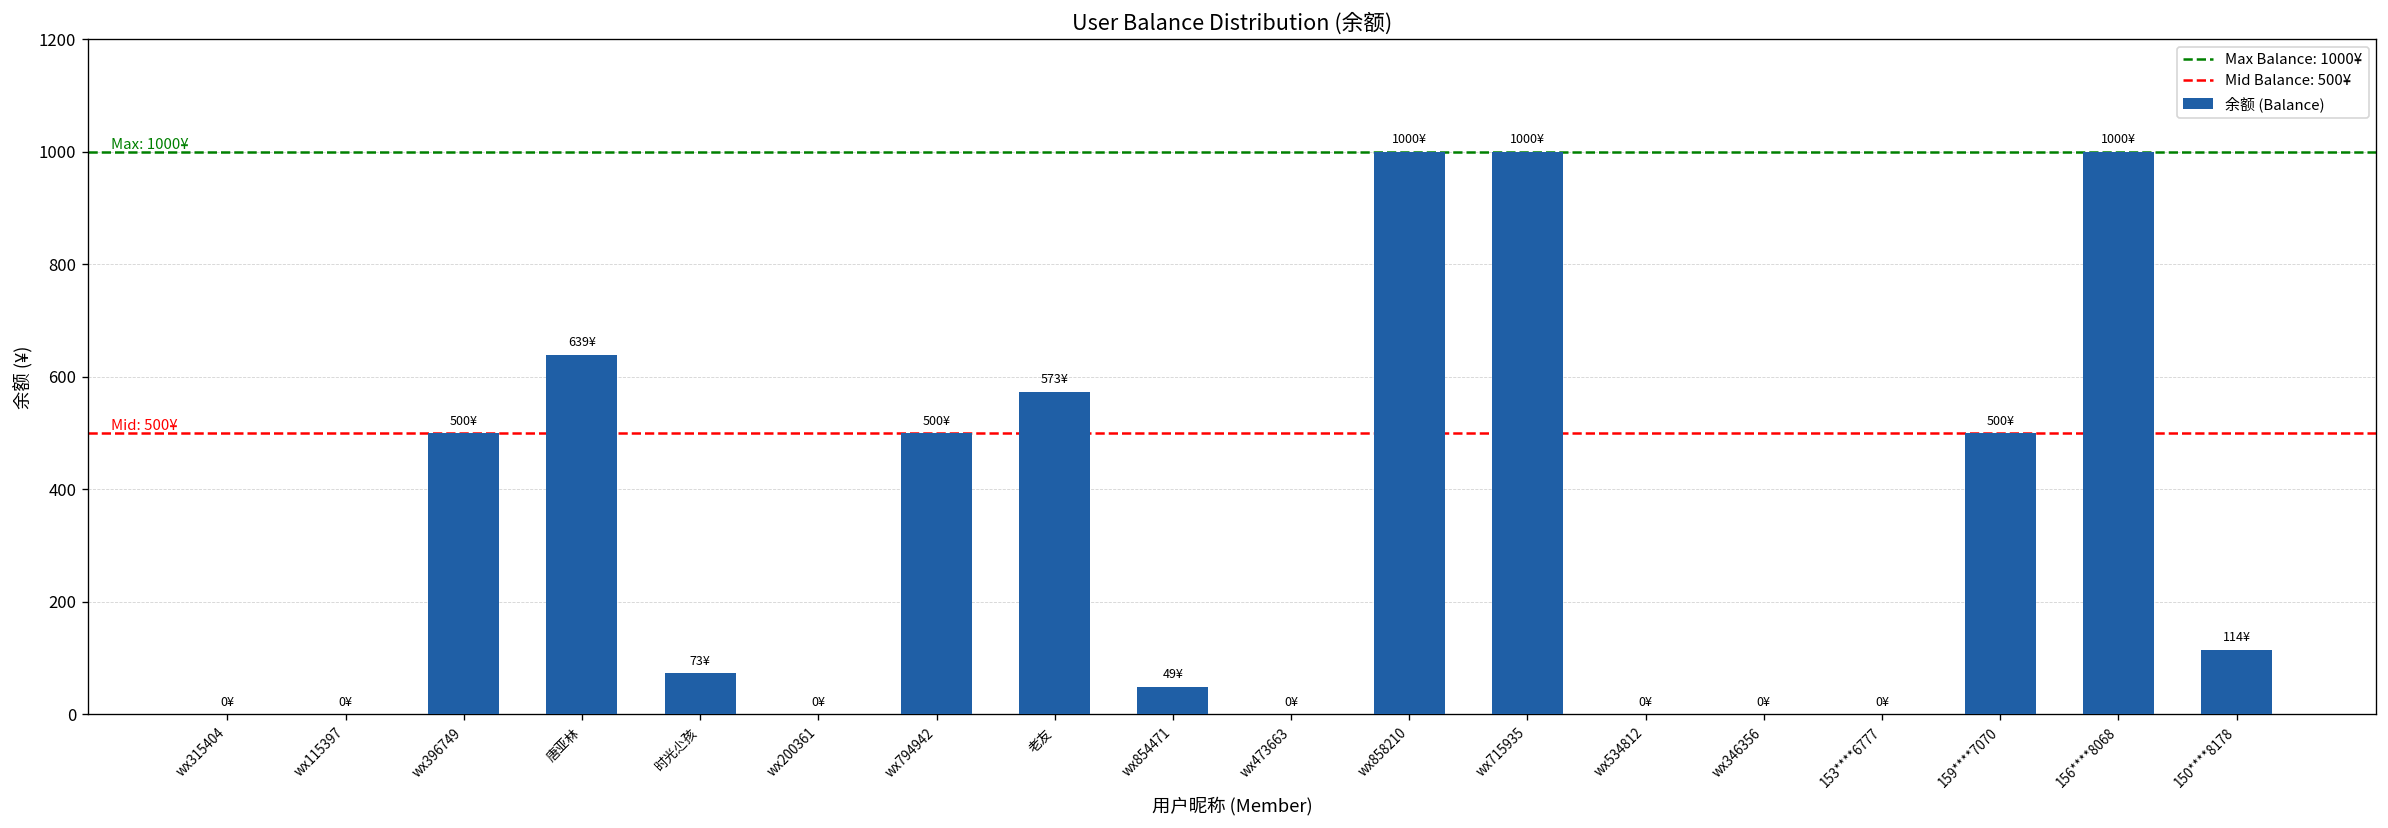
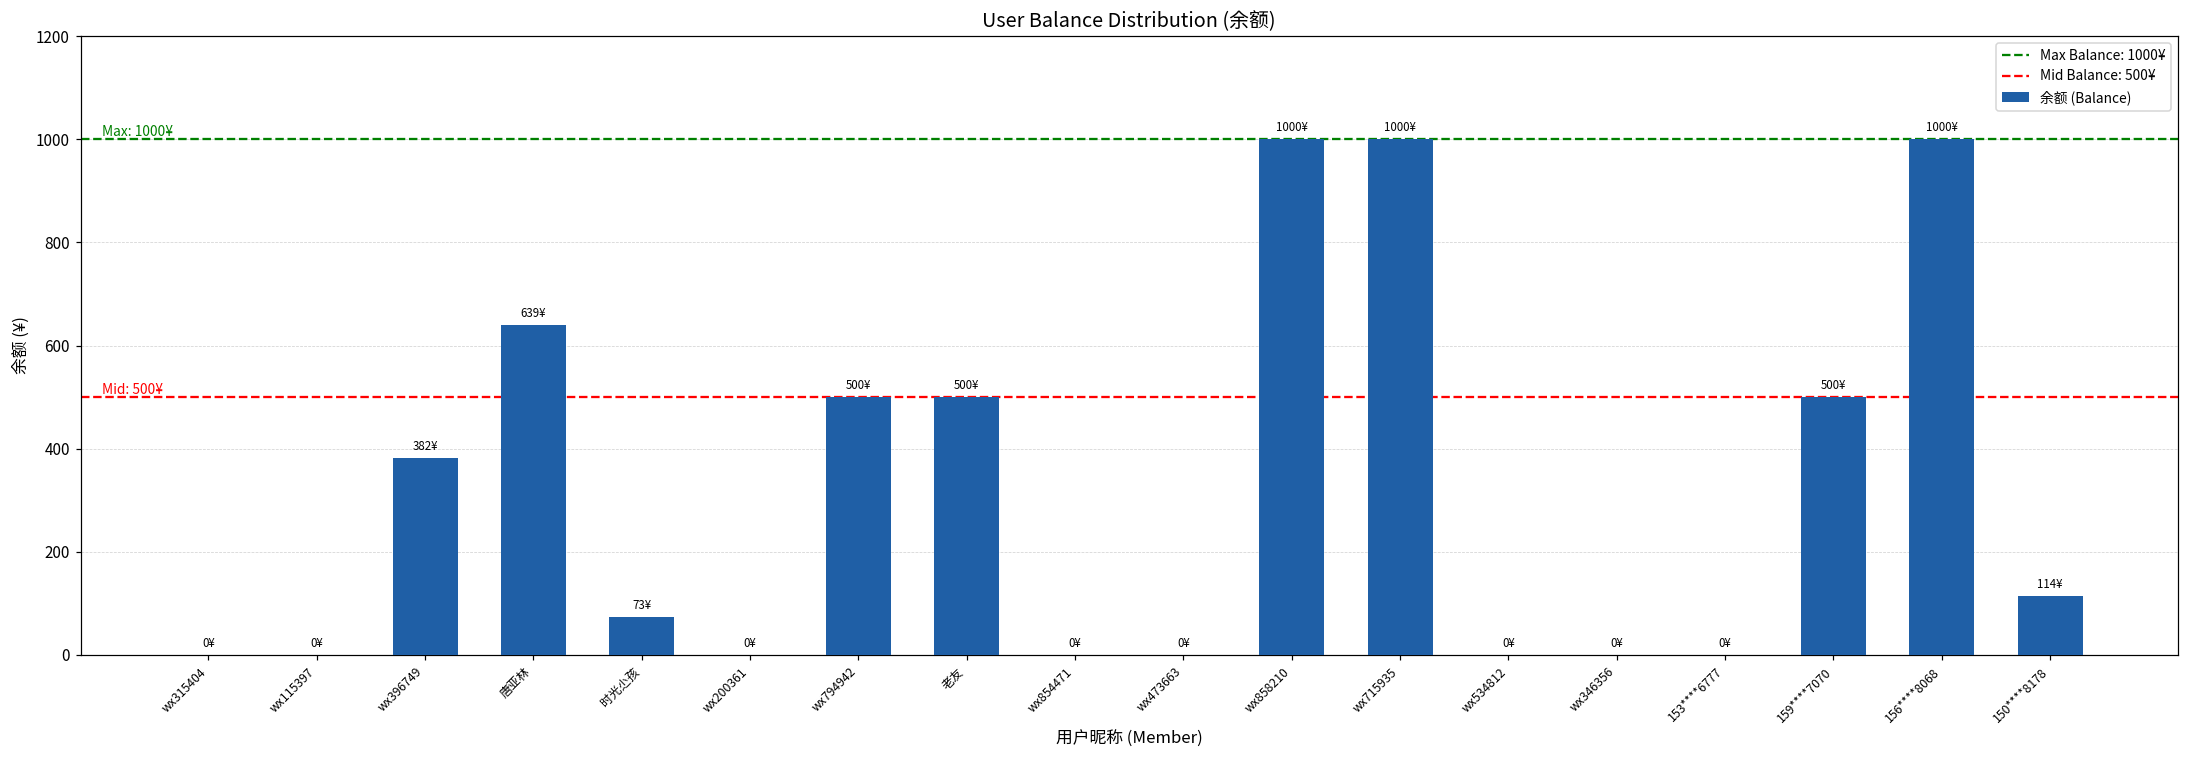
wx396749: 500¥ -> 382¥
老友: 573¥ -> 500¥
wx854471: 49¥ -> 0¥
